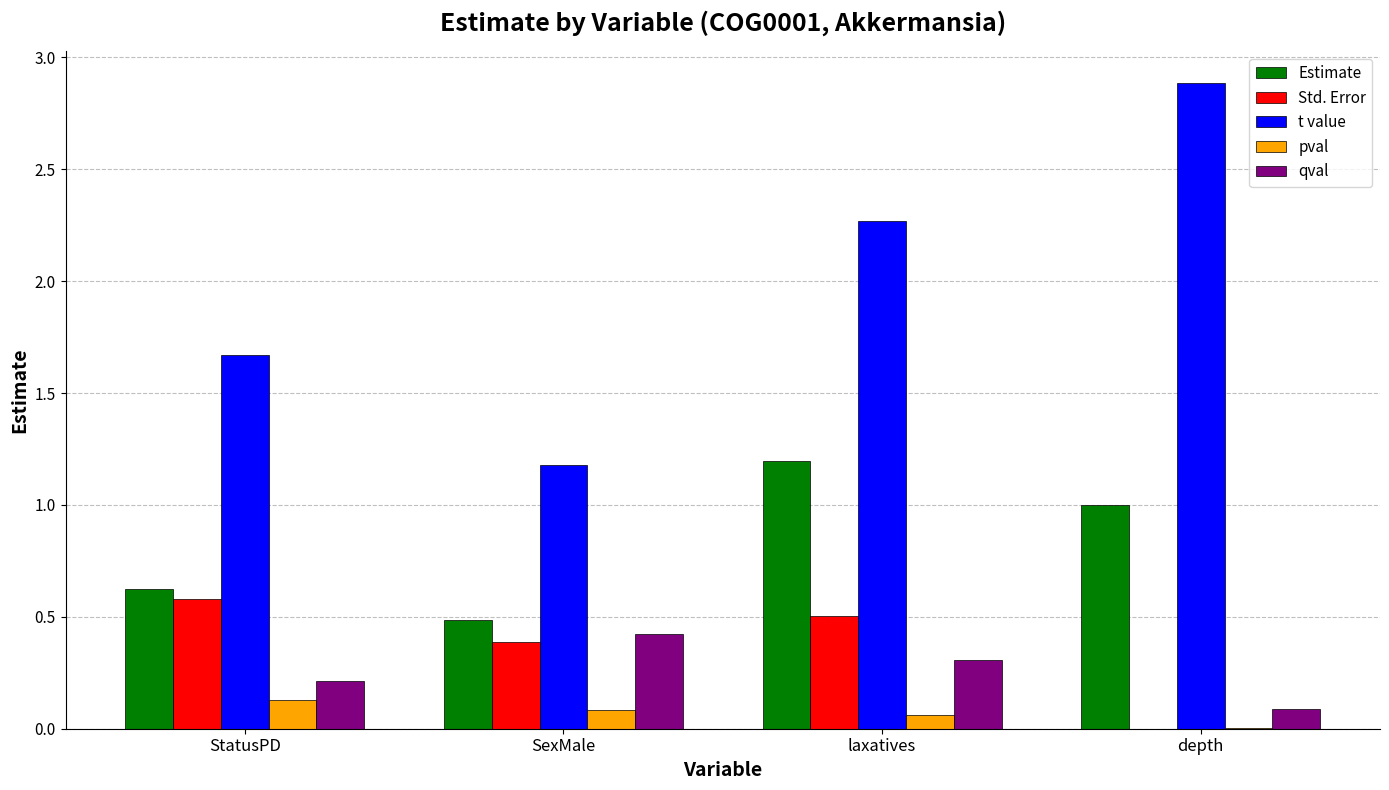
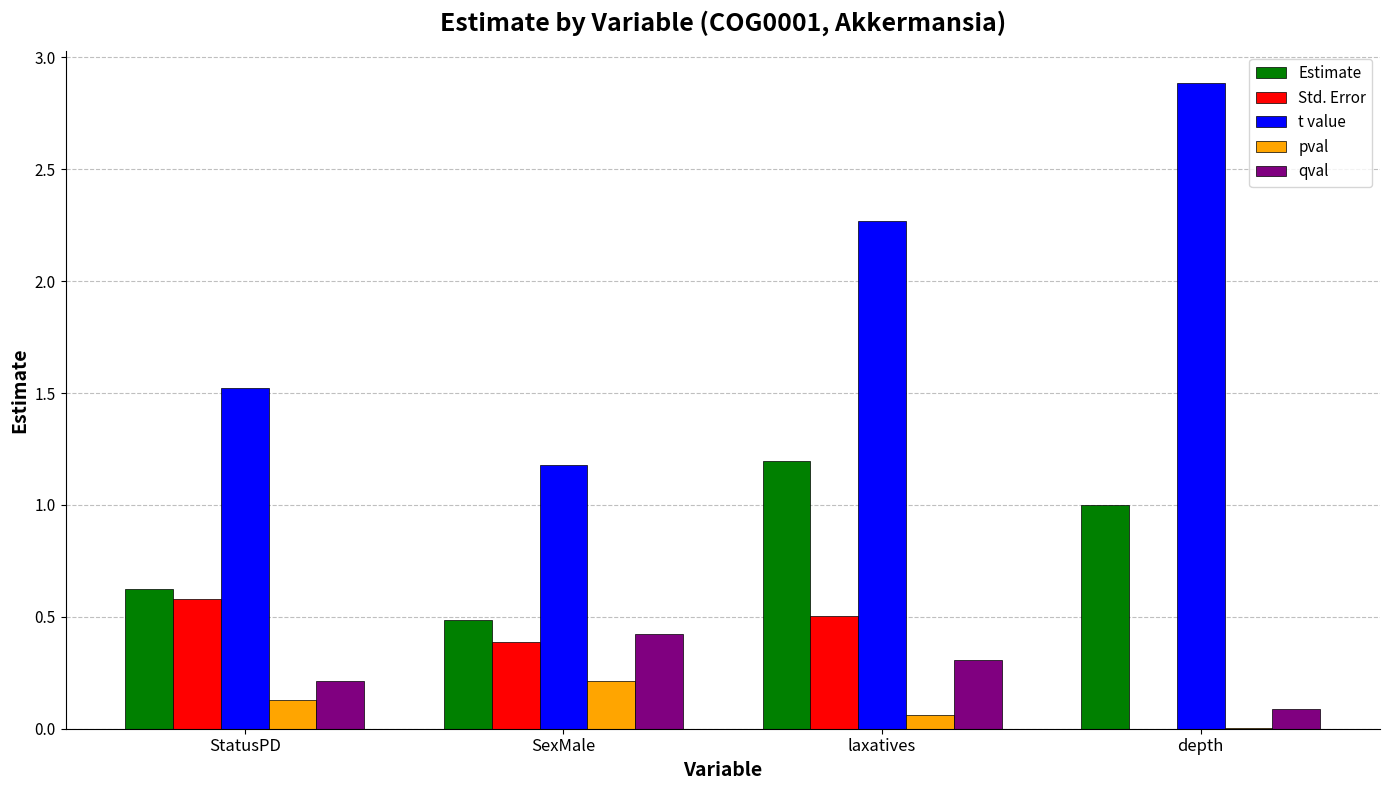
t value, StatusPD: 1.67 -> 1.52
pval, SexMale: 0.08 -> 0.21
